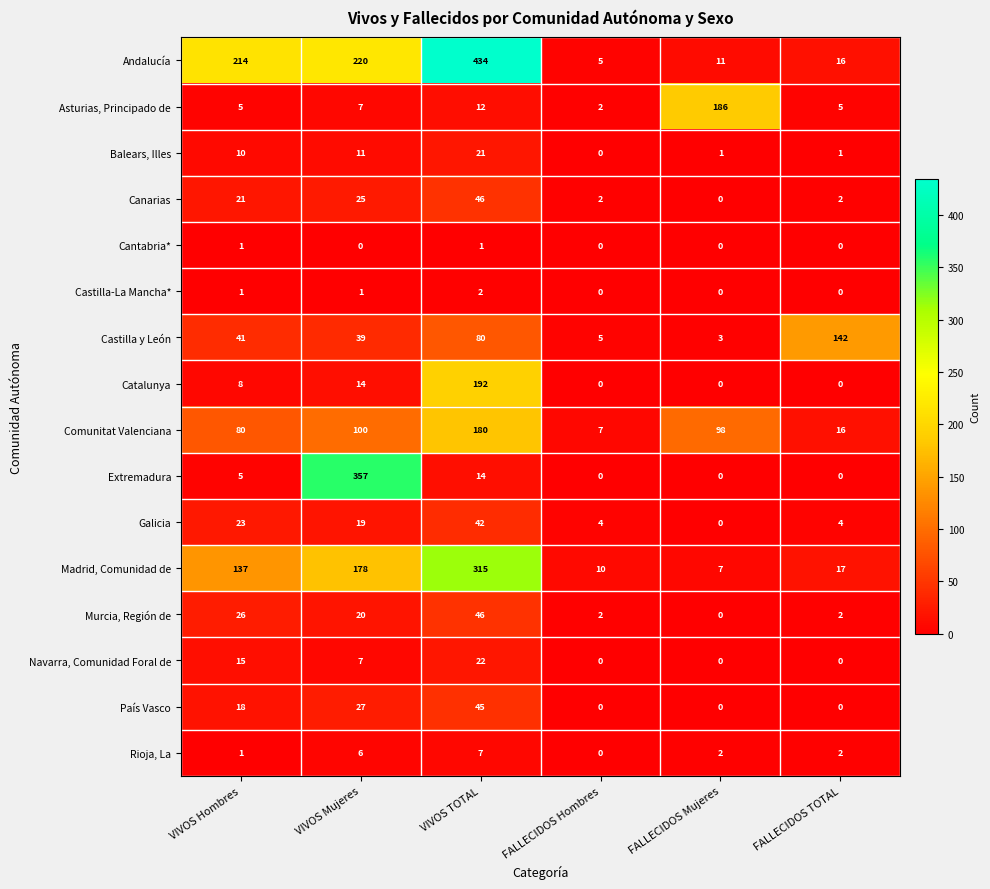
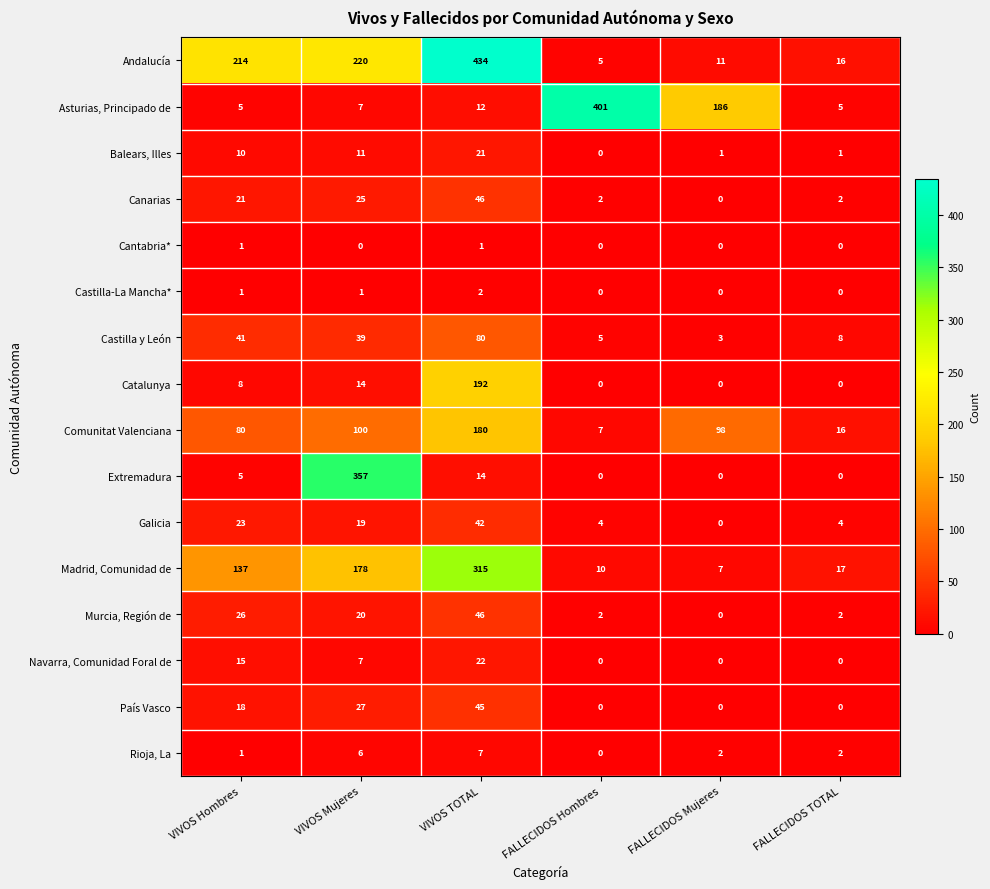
Asturias, Principado de, FALLECIDOS Hombres: 2 -> 401
Castilla y León, FALLECIDOS TOTAL: 142 -> 8
